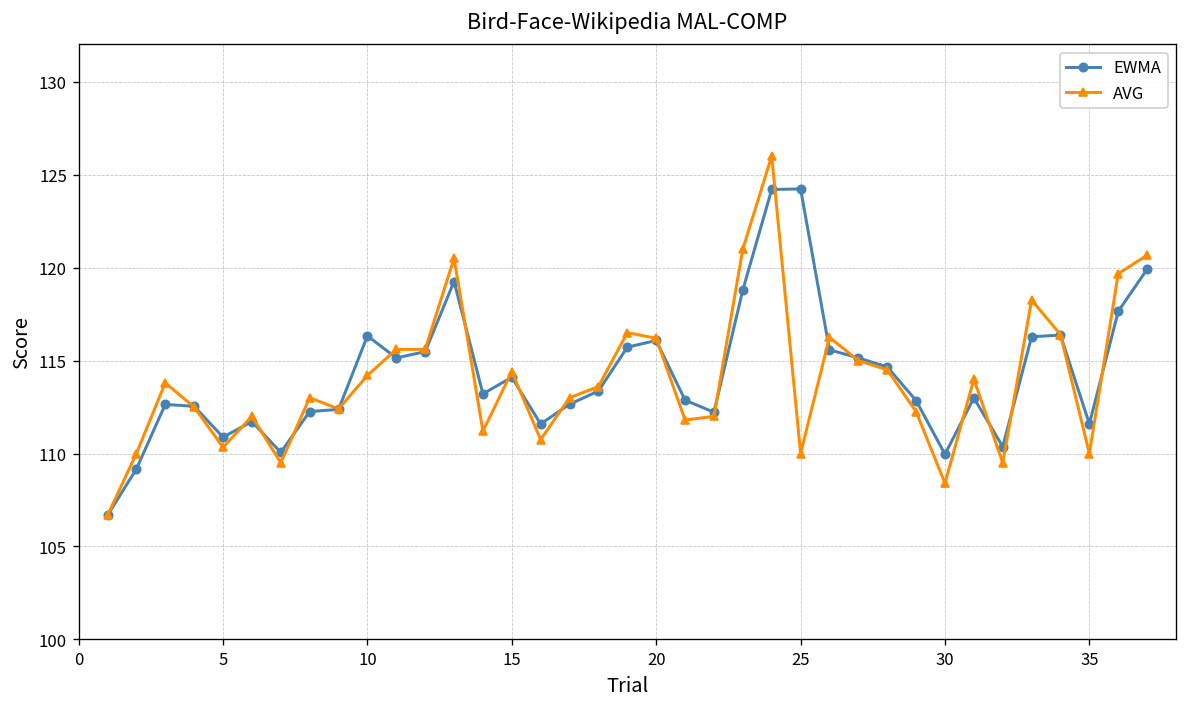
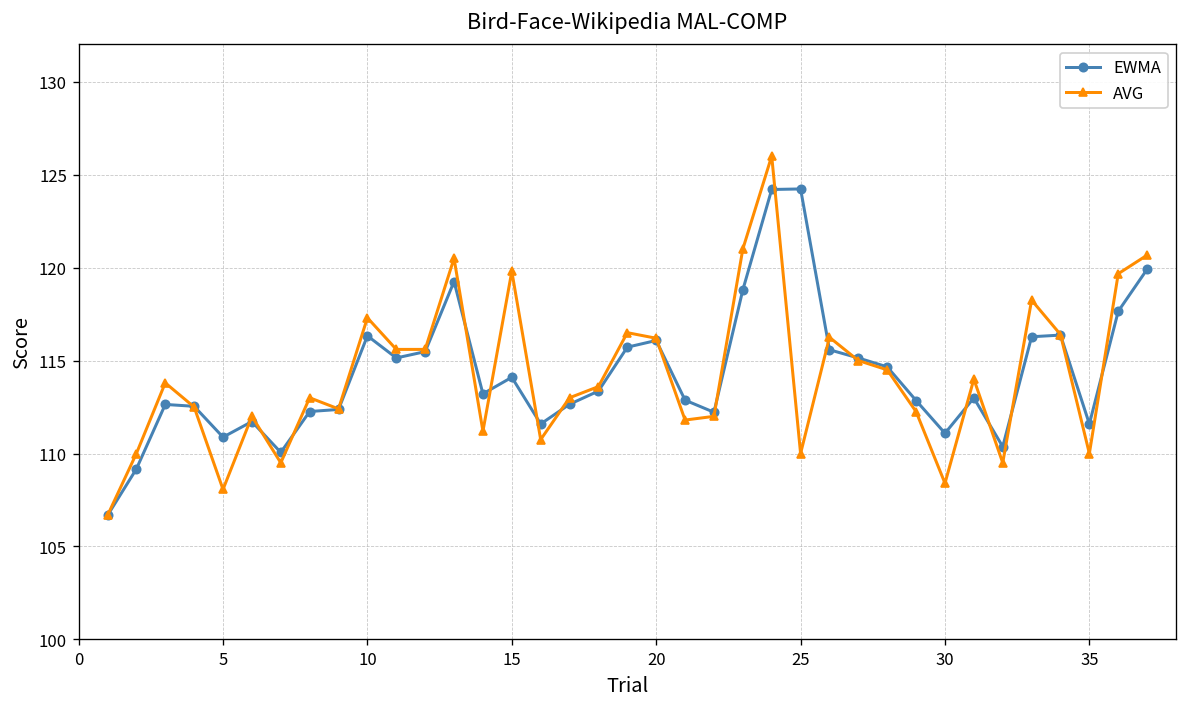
AVG, 5: 110.3 -> 108.1
AVG, 10: 114.2 -> 117.3
AVG, 15: 114.4 -> 119.8
EWMA, 30: 110.0 -> 111.1
